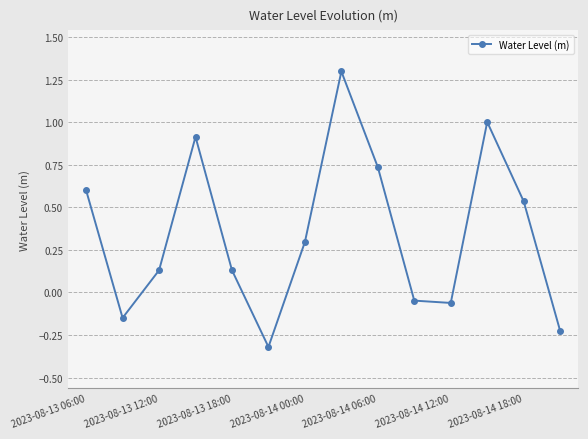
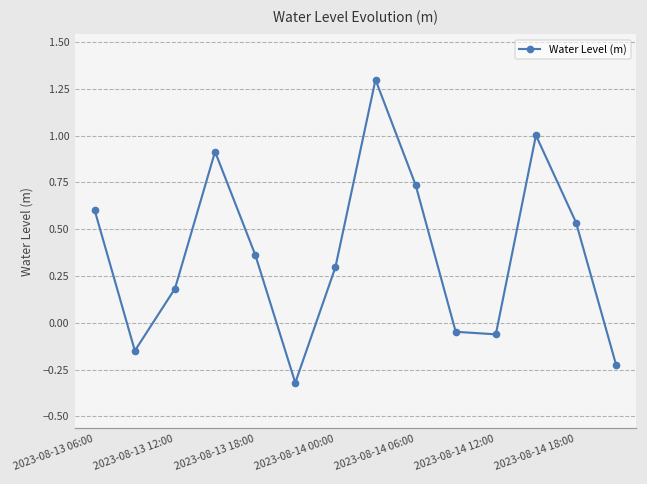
2023-08-13 12:00: 0.13 -> 0.18
2023-08-13 18:00: 0.13 -> 0.36
